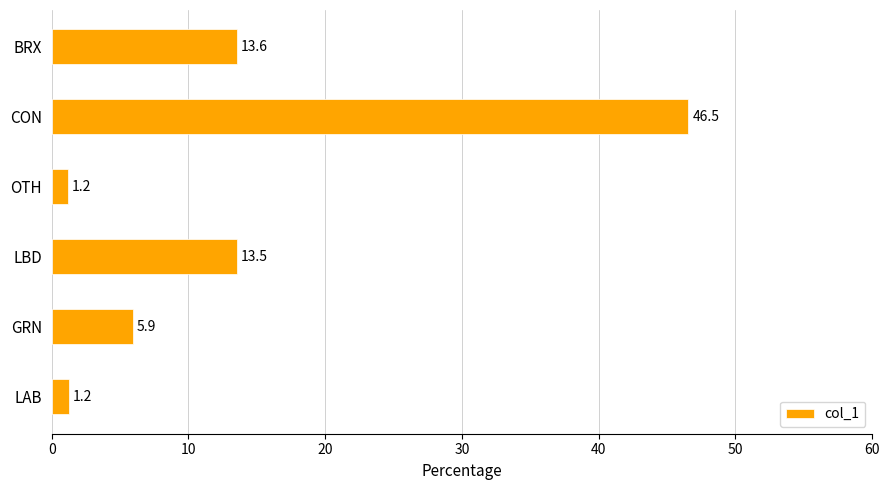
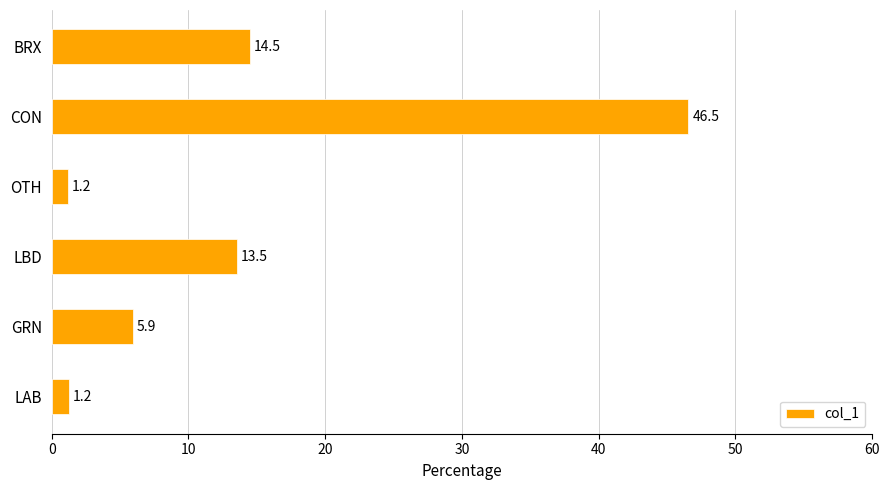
BRX: 13.6 -> 14.5
